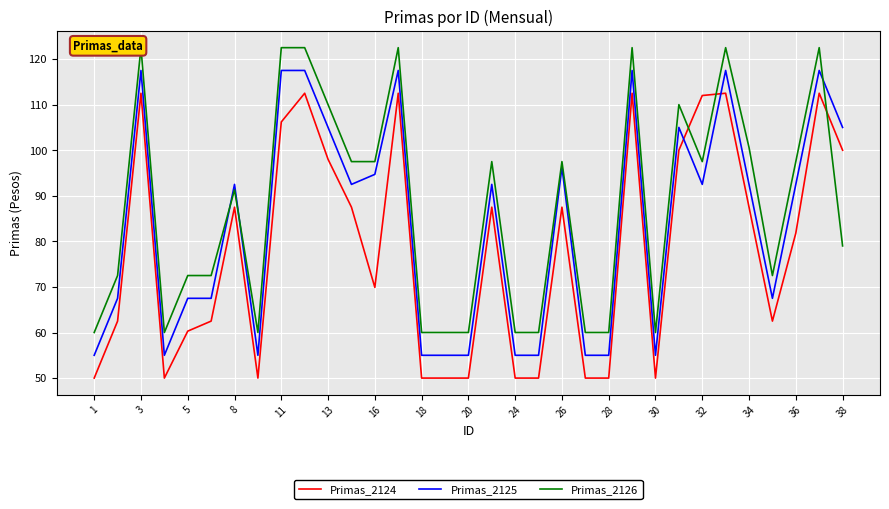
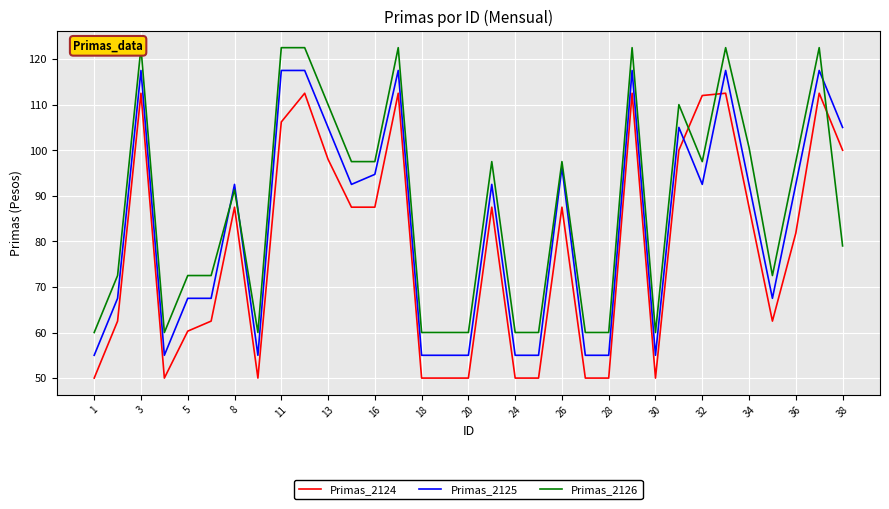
Primas_2124, 16: 70 -> 88
